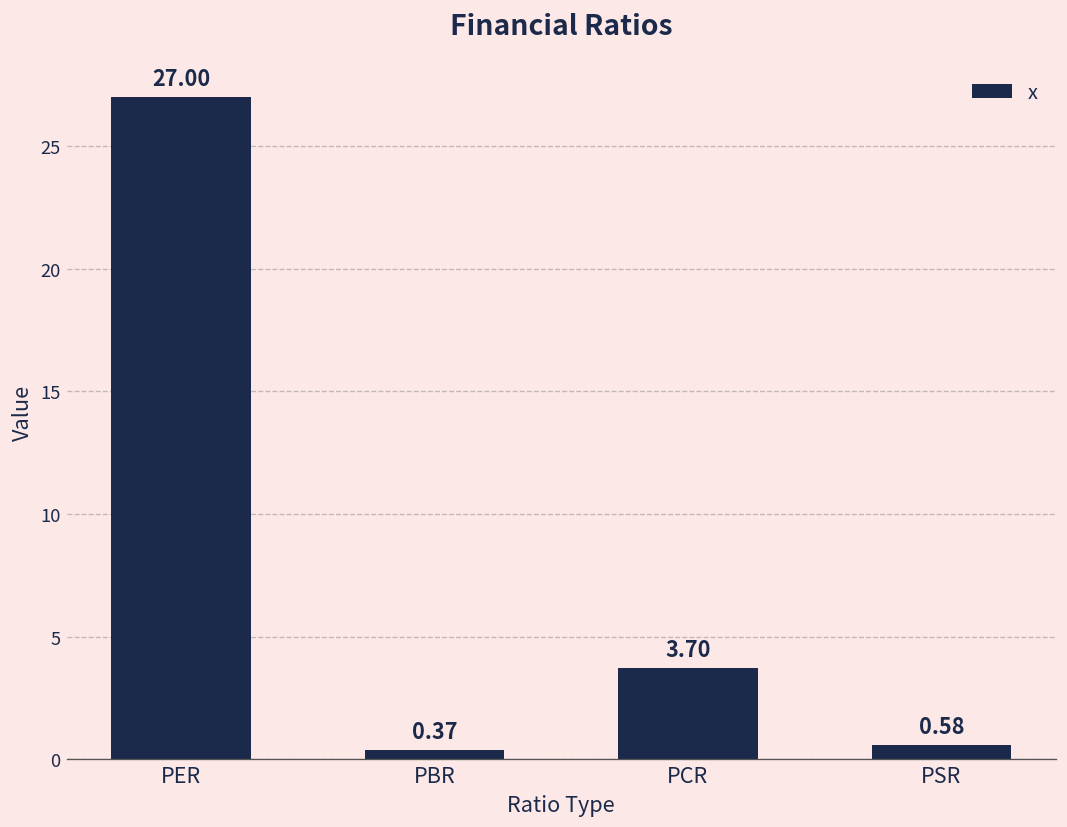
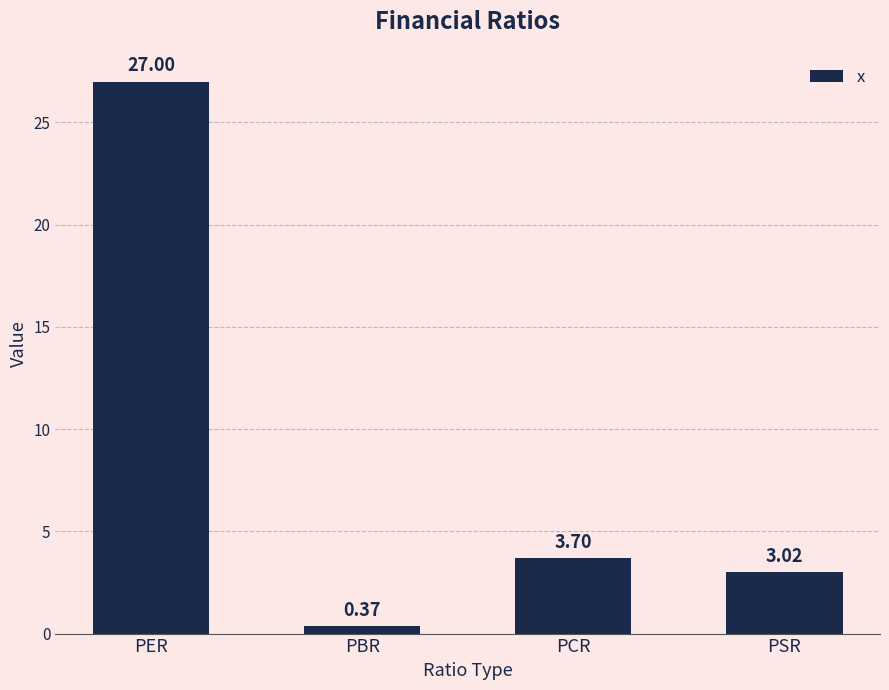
PSR: 0.58 -> 3.02
